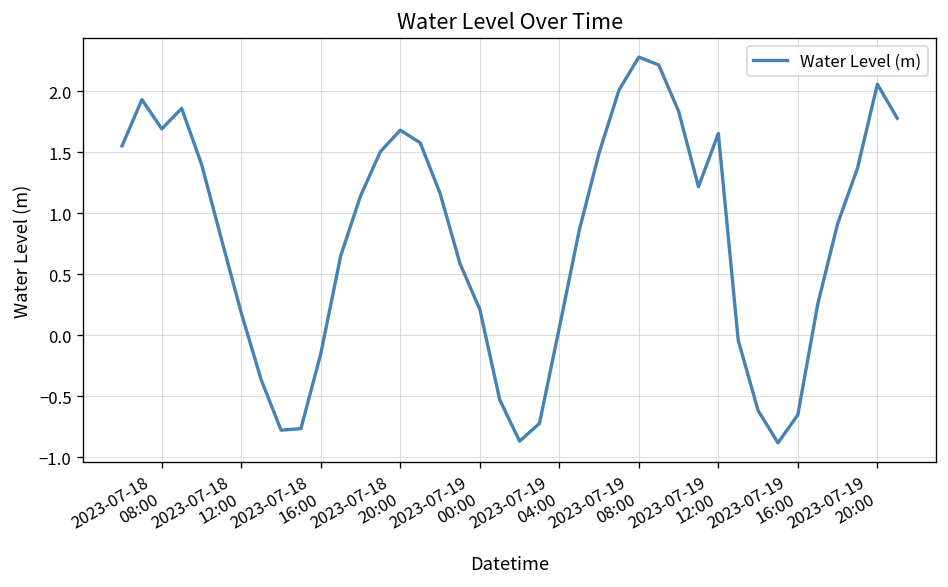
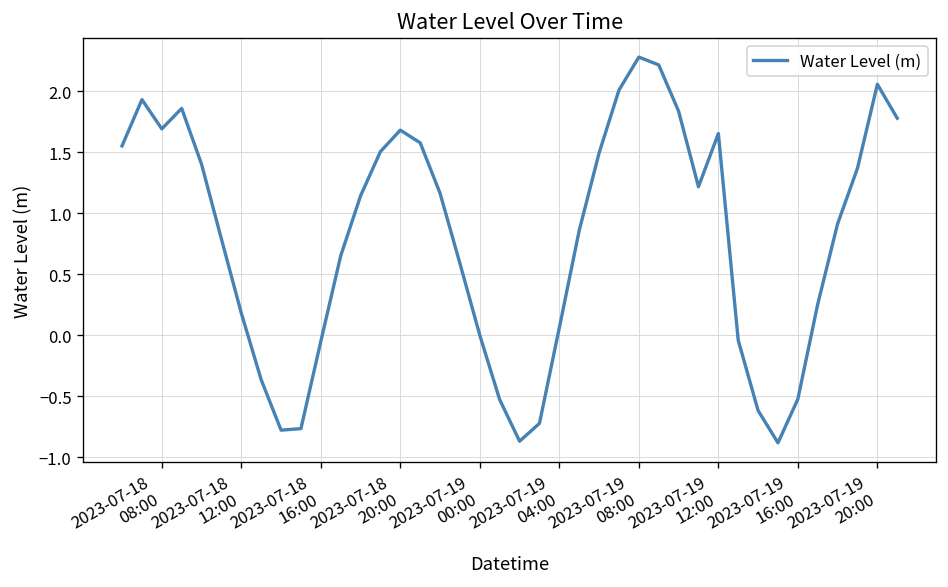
2023-07-18 16:00: -0.15 -> -0.05
2023-07-19 00:00: 0.21 -> 0.00
2023-07-19 16:00: -0.65 -> -0.52
